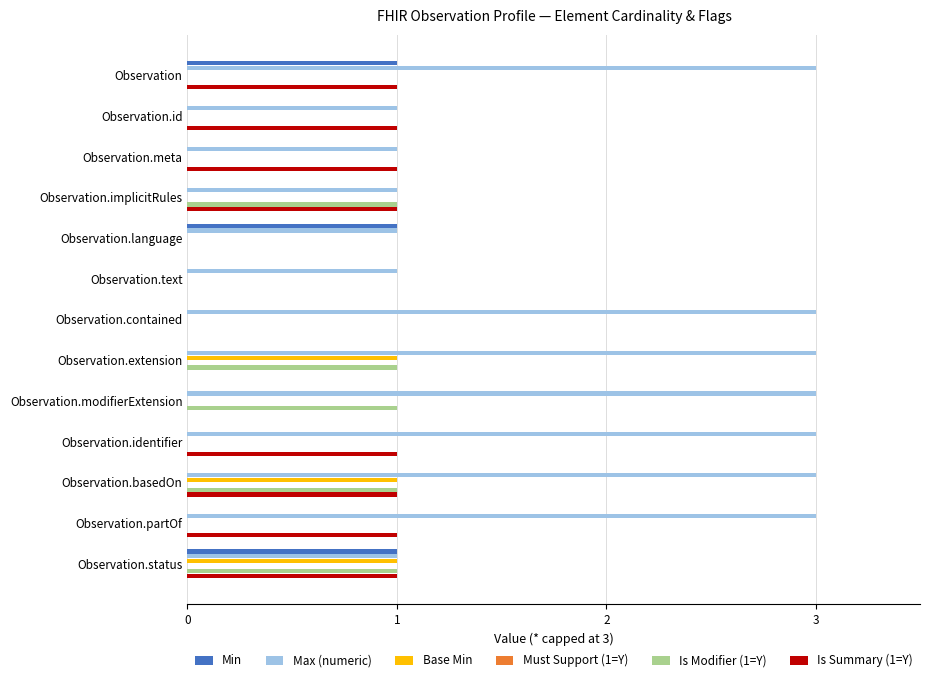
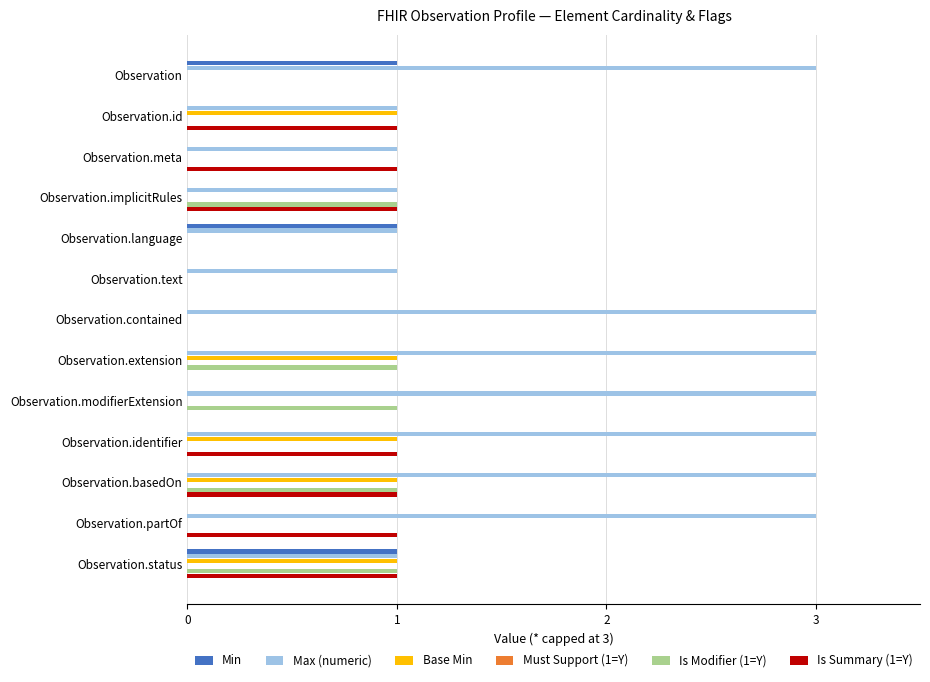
Is Summary (1=Y), Observation: 1 -> 0
Base Min, Observation.id: 0 -> 1
Base Min, Observation.identifier: 0 -> 1
